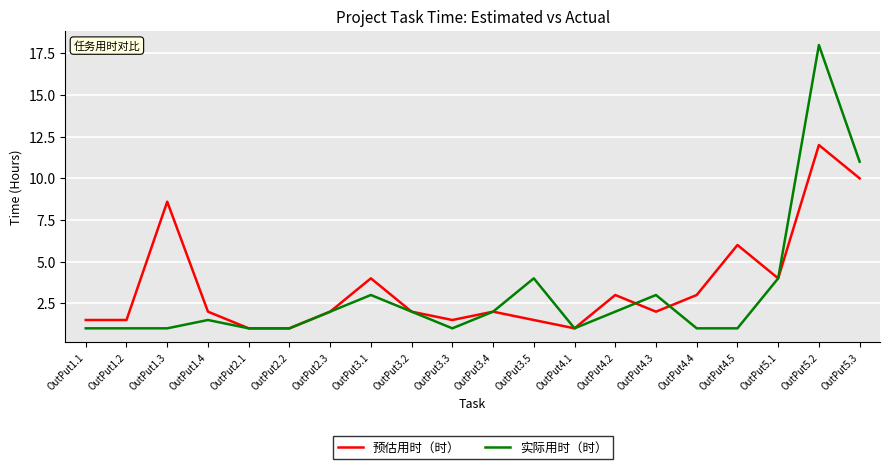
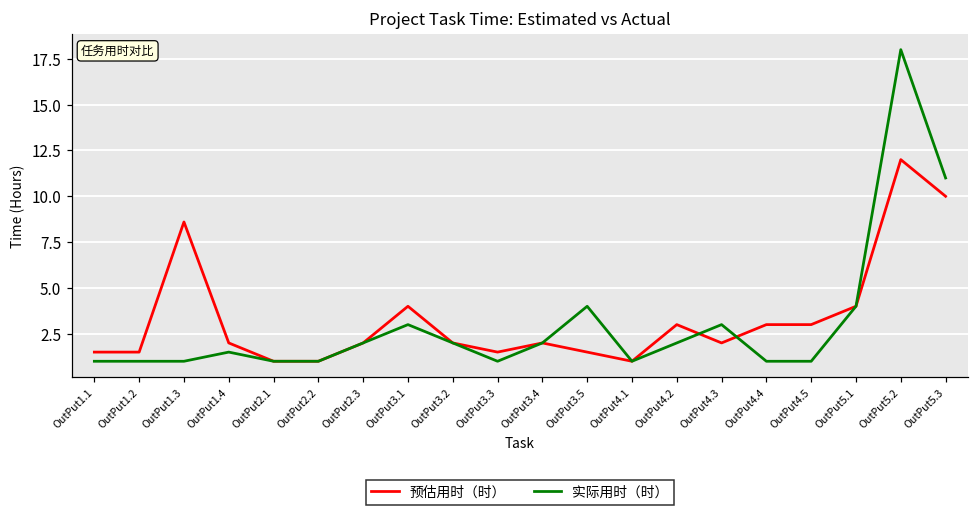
预估用时（时）, OutPut4.5: 6 -> 3
